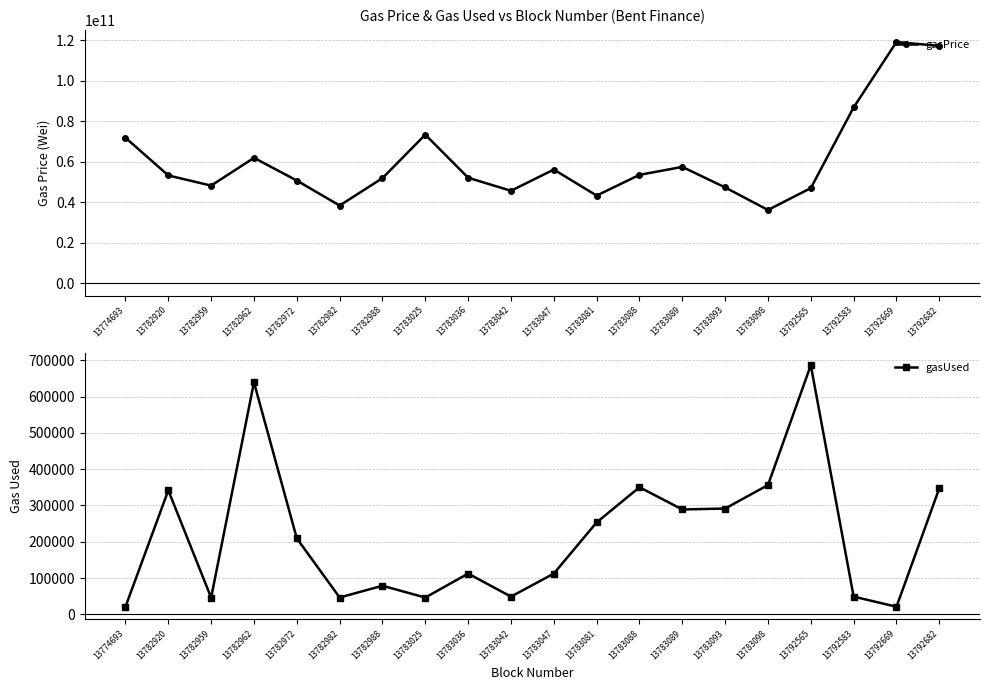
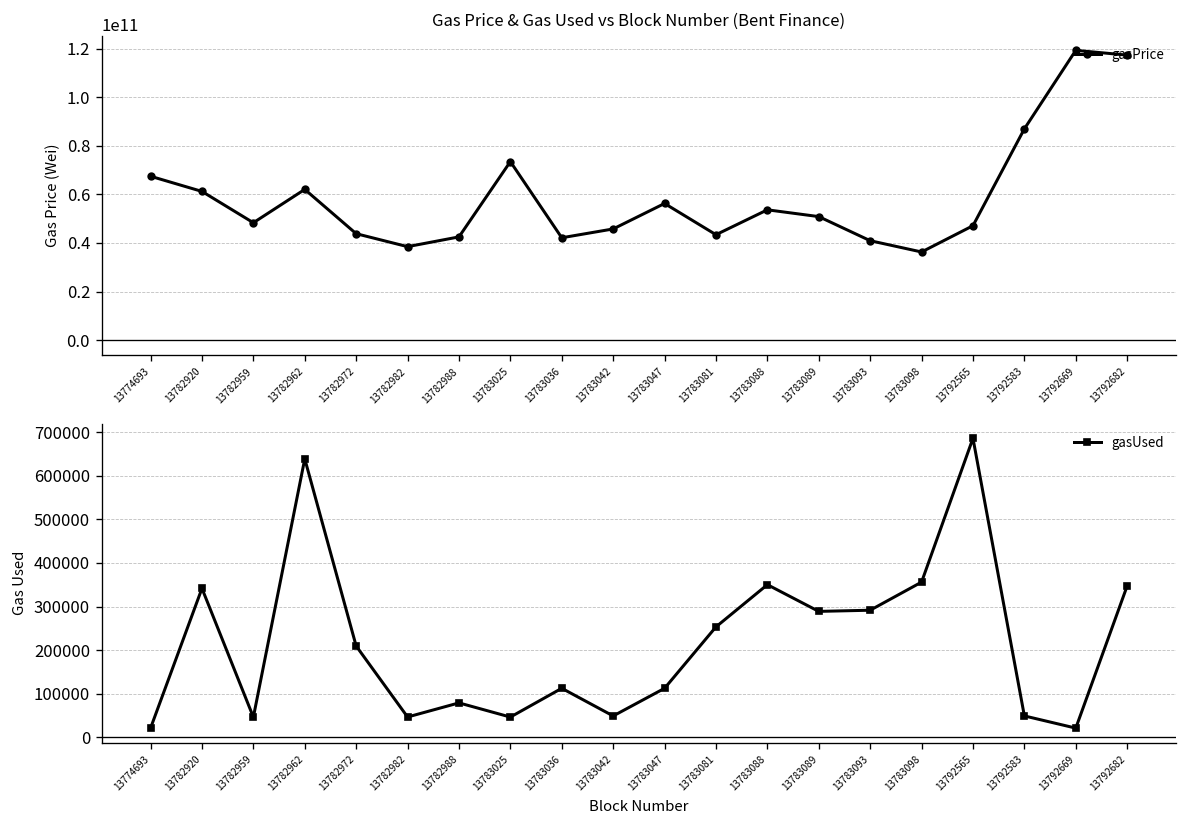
Gas Price & Gas Used vs Block Number (Bent Finance), 13774693: 72000000000 -> 67000000000
Gas Price & Gas Used vs Block Number (Bent Finance), 13782920: 53000000000 -> 61000000000
Gas Price & Gas Used vs Block Number (Bent Finance), 13782972: 51000000000 -> 44000000000
Gas Price & Gas Used vs Block Number (Bent Finance), 13782988: 52000000000 -> 43000000000
Gas Price & Gas Used vs Block Number (Bent Finance), 13783036: 52000000000 -> 42000000000
Gas Price & Gas Used vs Block Number (Bent Finance), 13783089: 58000000000 -> 51000000000
Gas Price & Gas Used vs Block Number (Bent Finance), 13783093: 47000000000 -> 41000000000
